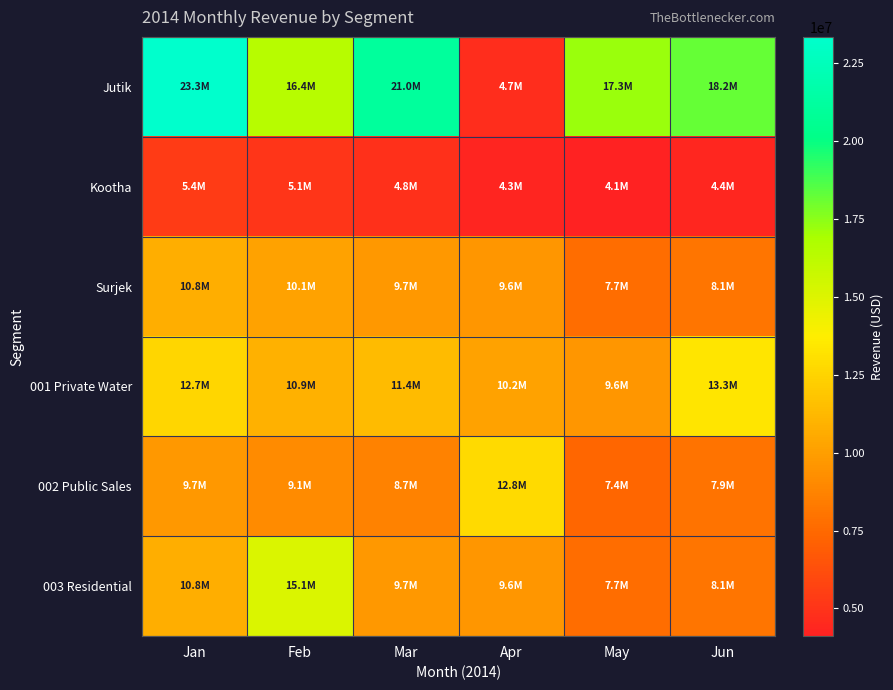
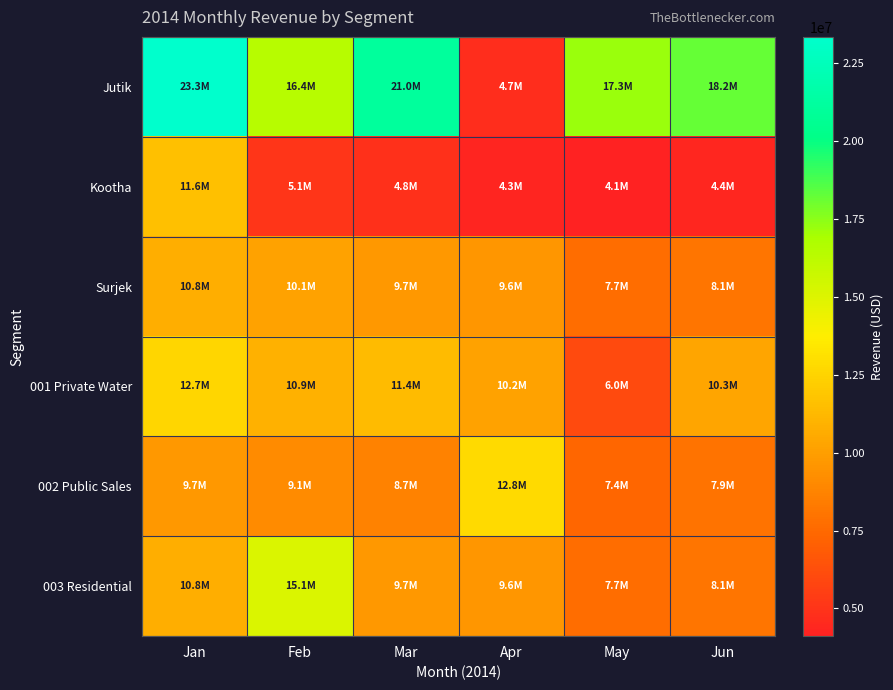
Kootha, Jan: 5.4M -> 11.6M
001 Private Water, May: 9.6M -> 6.0M
001 Private Water, Jun: 13.3M -> 10.3M
